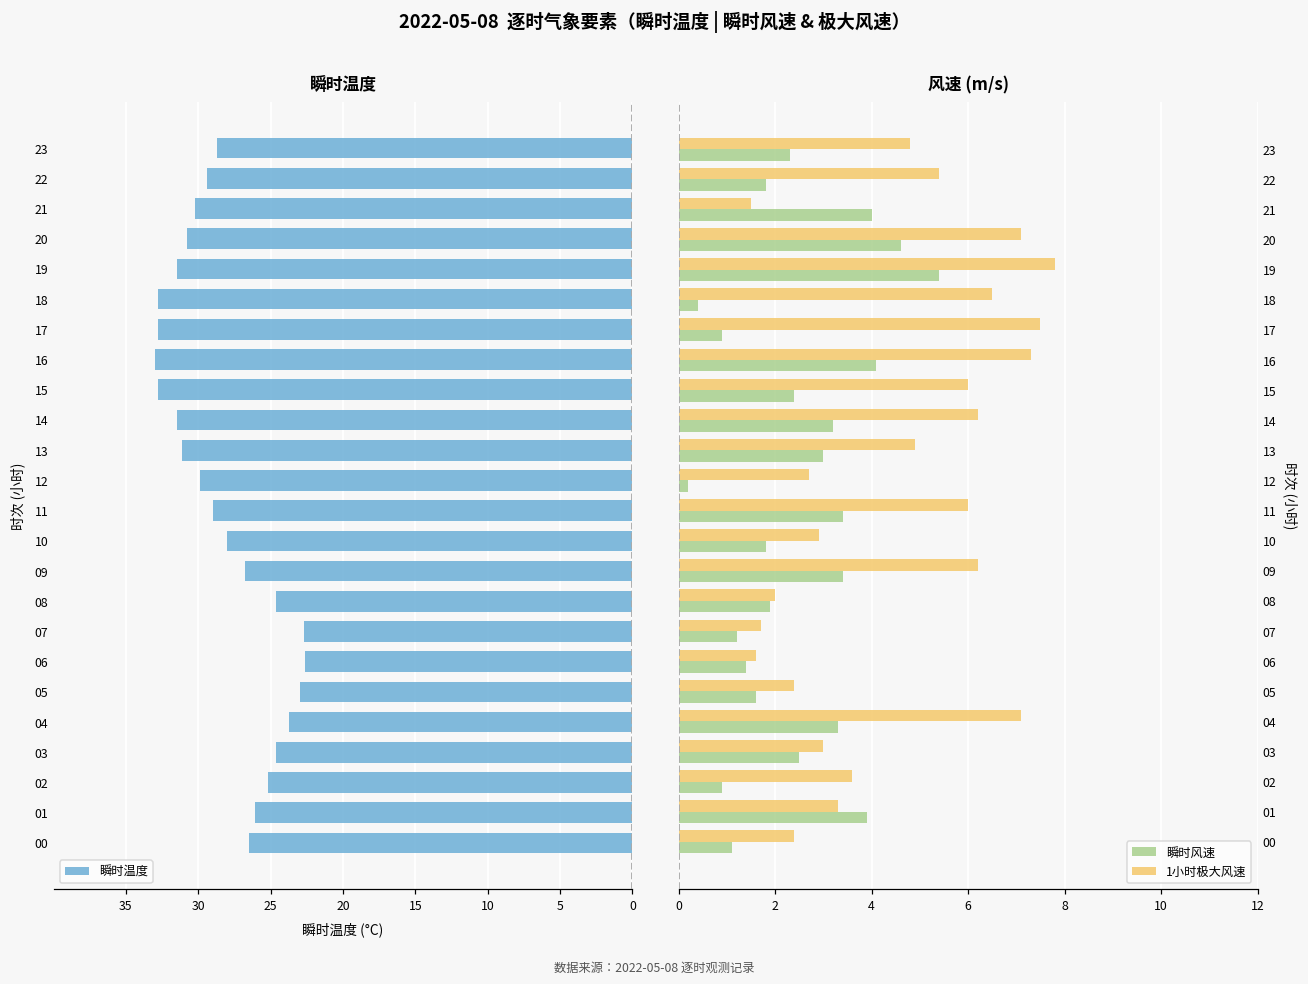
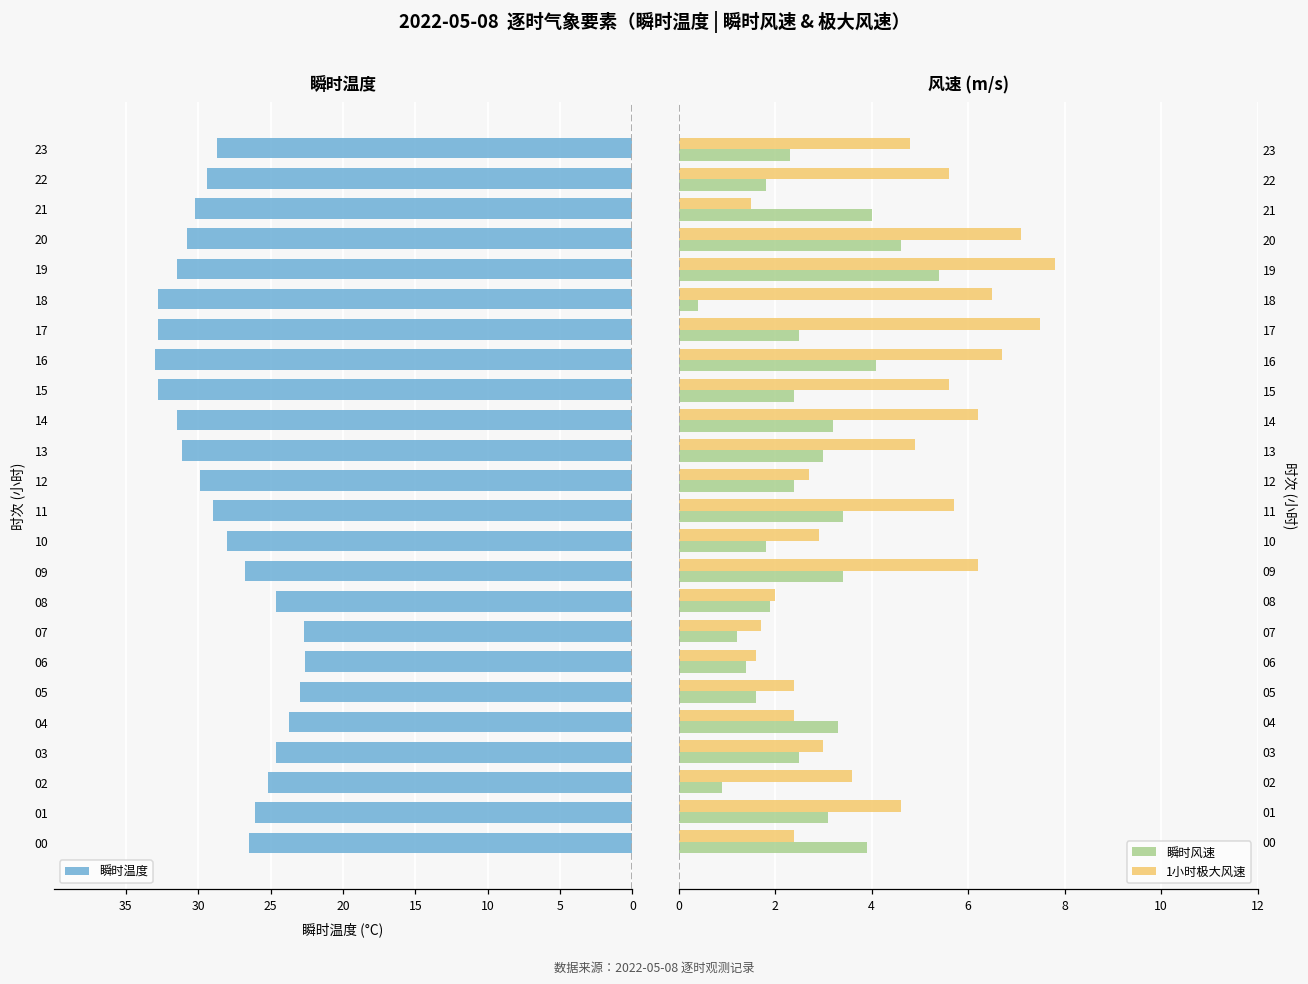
风速 (m/s), 1小时极大风速, 22: 5.4 -> 5.6
风速 (m/s), 瞬时风速, 17: 0.9 -> 2.5
风速 (m/s), 1小时极大风速, 16: 7.3 -> 6.7
风速 (m/s), 1小时极大风速, 15: 6.0 -> 5.6
风速 (m/s), 瞬时风速, 12: 0.2 -> 2.4
风速 (m/s), 1小时极大风速, 11: 6.0 -> 5.7
风速 (m/s), 1小时极大风速, 04: 7.1 -> 2.4
风速 (m/s), 1小时极大风速, 01: 3.3 -> 4.6
风速 (m/s), 瞬时风速, 01: 3.9 -> 3.1
风速 (m/s), 瞬时风速, 00: 1.1 -> 3.9
